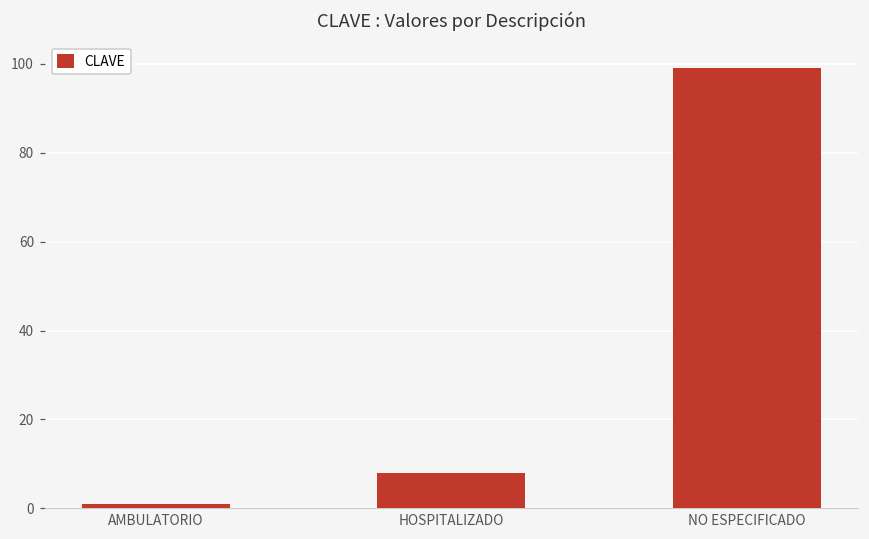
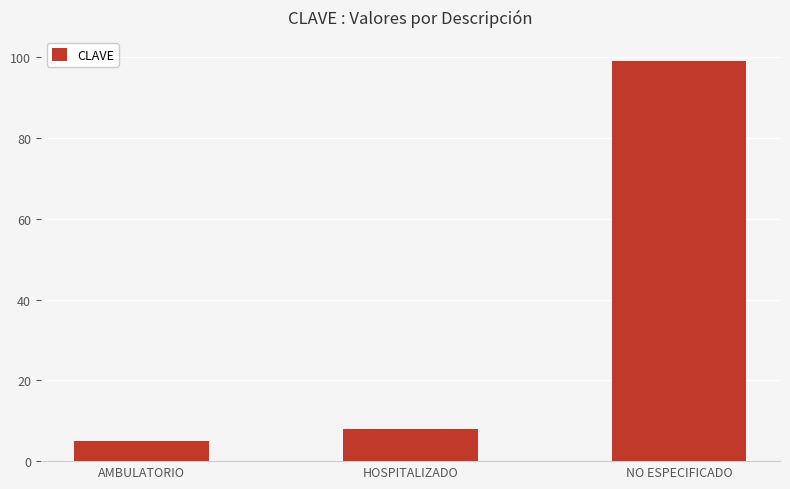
AMBULATORIO: 1 -> 5
